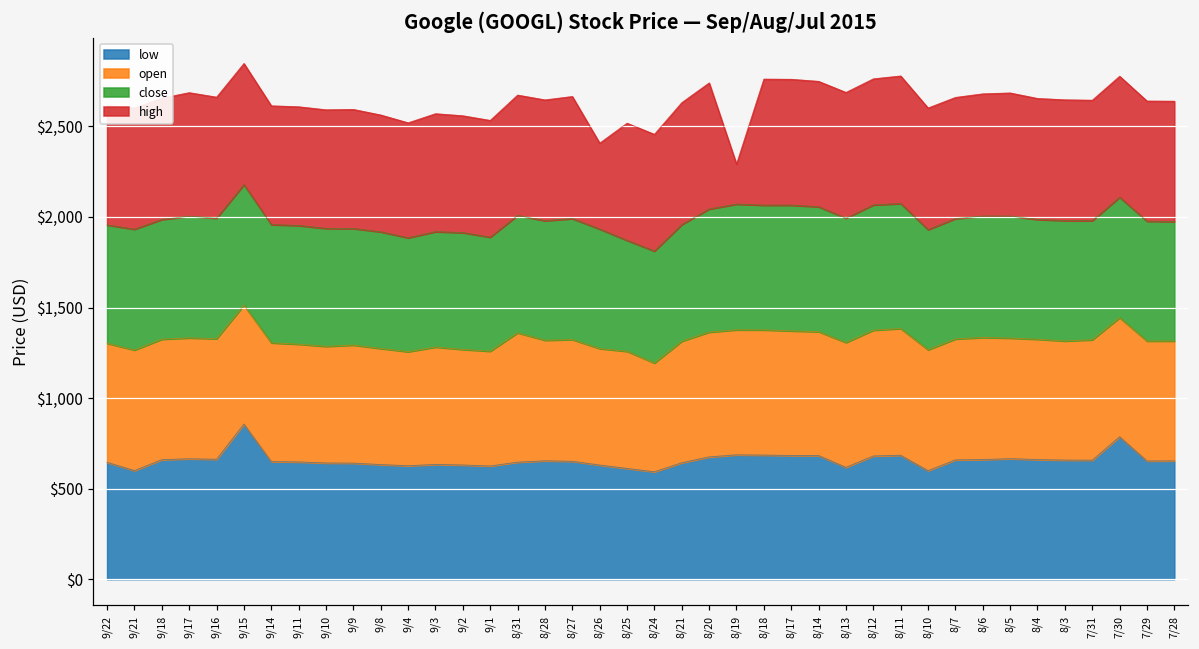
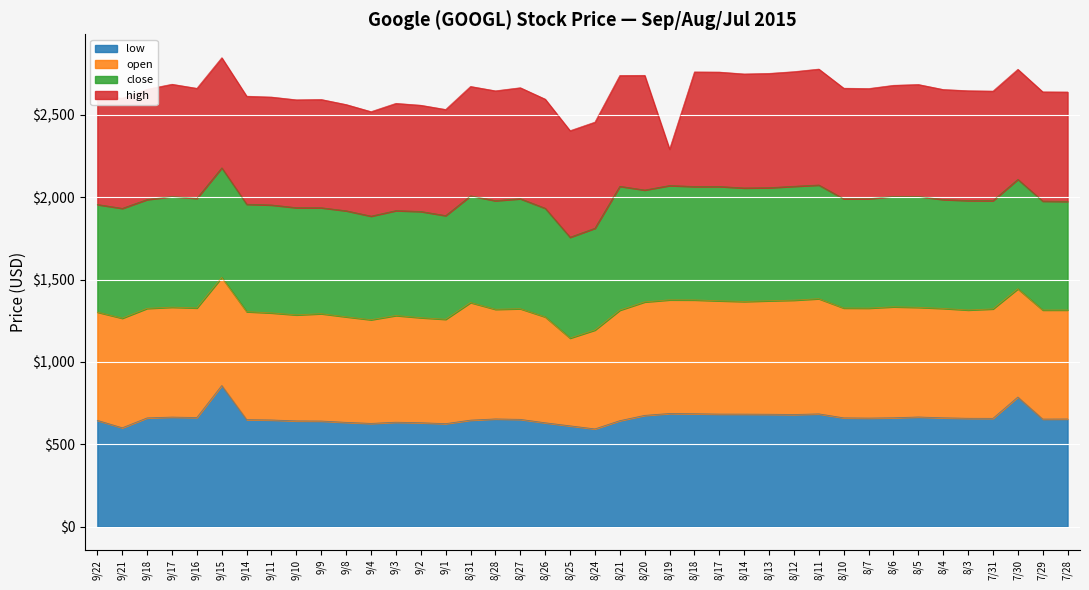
high, 8/26: $470 -> $660
open, 8/25: $650 -> $530
close, 8/21: $640 -> $750
low, 8/13: $620 -> $680
low, 8/10: $600 -> $660
